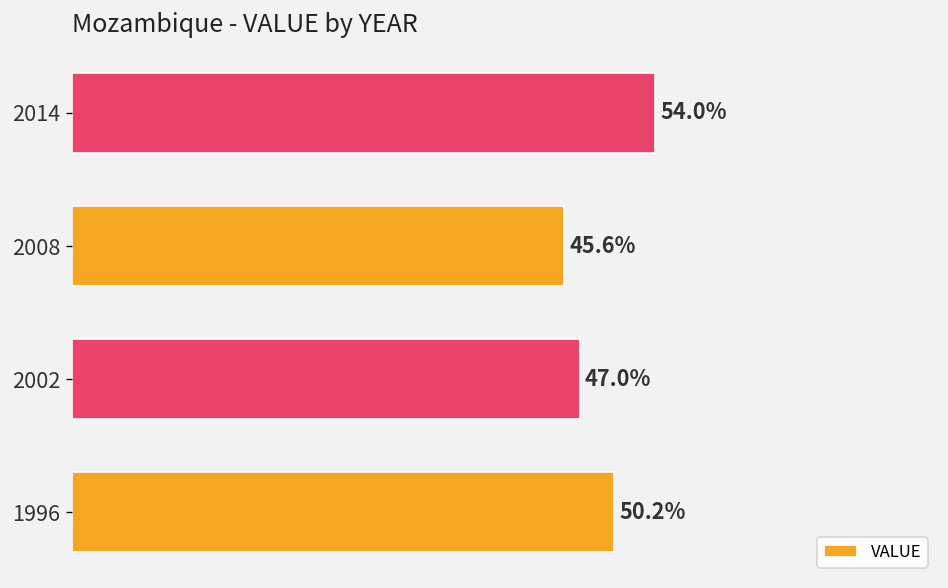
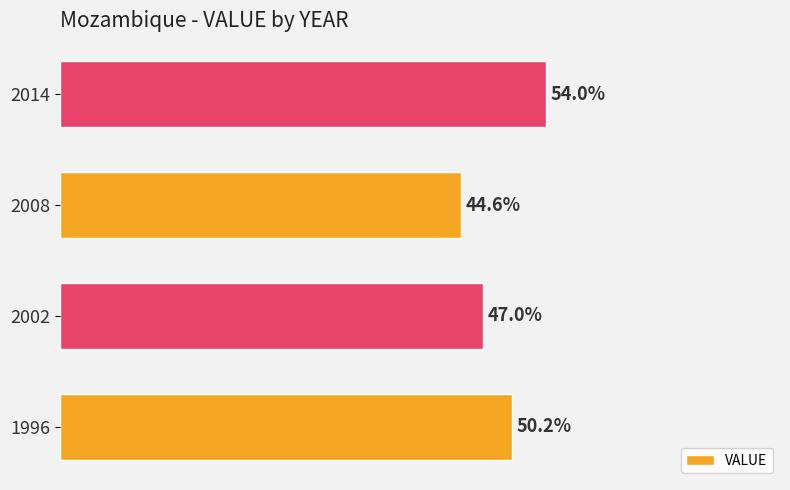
2008: 45.6% -> 44.6%
